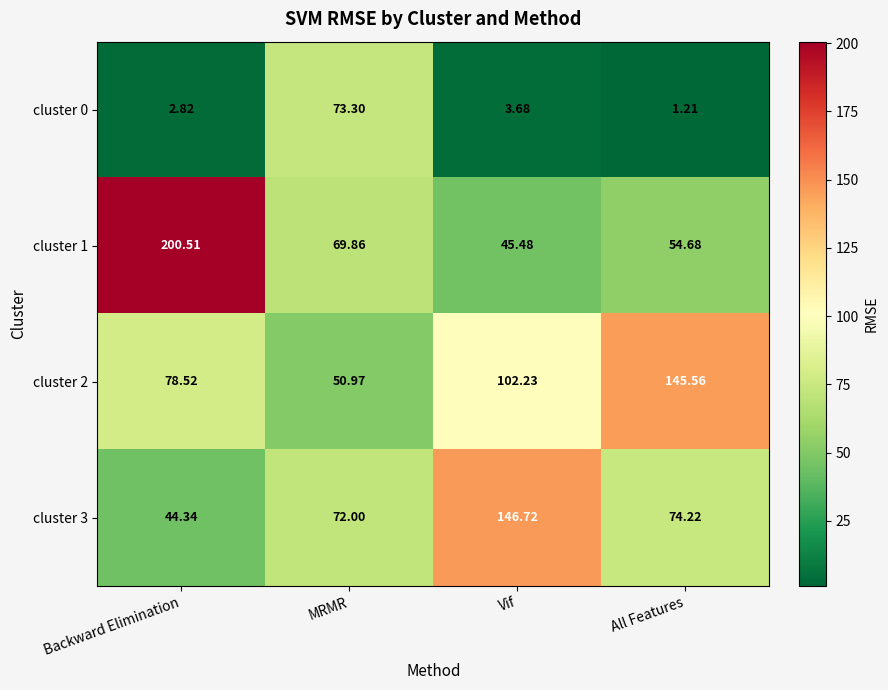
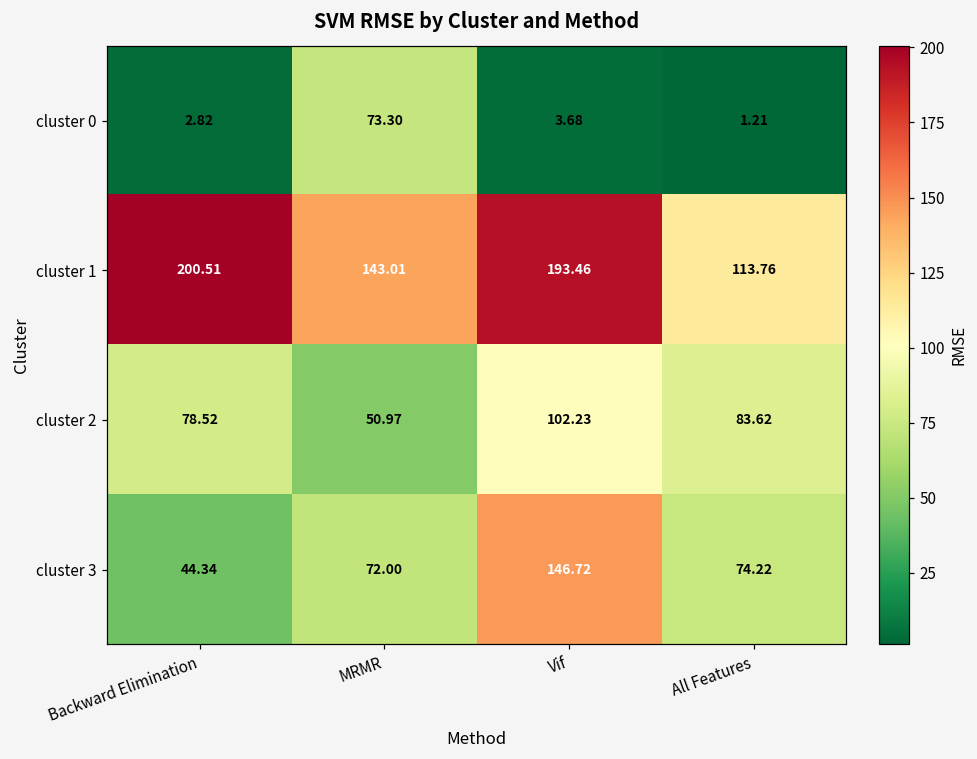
cluster 1, MRMR: 69.86 -> 143.01
cluster 1, Vif: 45.48 -> 193.46
cluster 1, All Features: 54.68 -> 113.76
cluster 2, All Features: 145.56 -> 83.62
